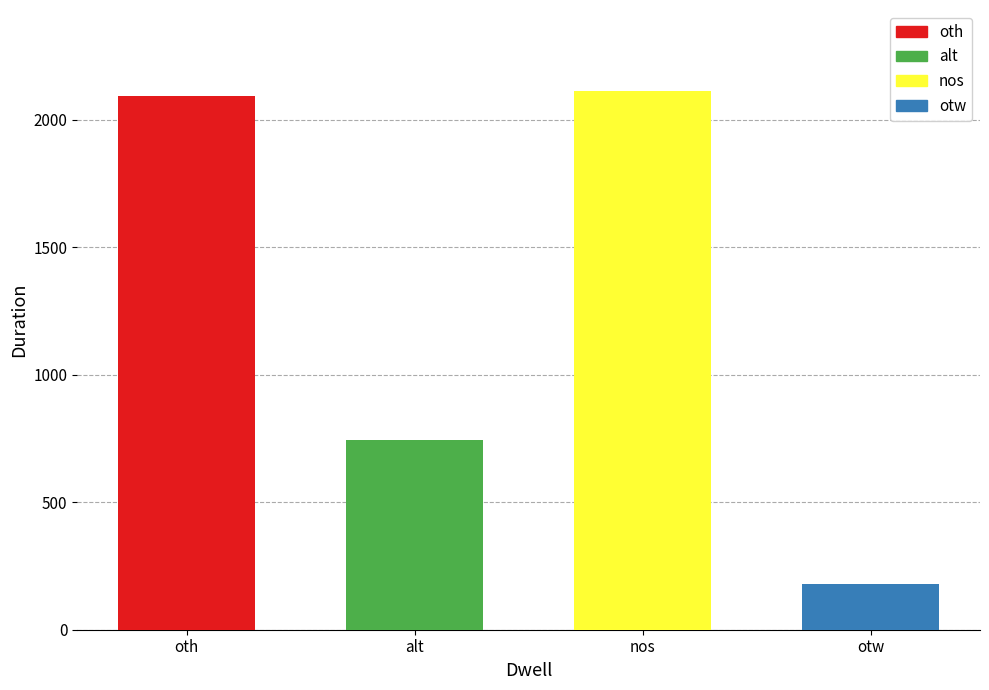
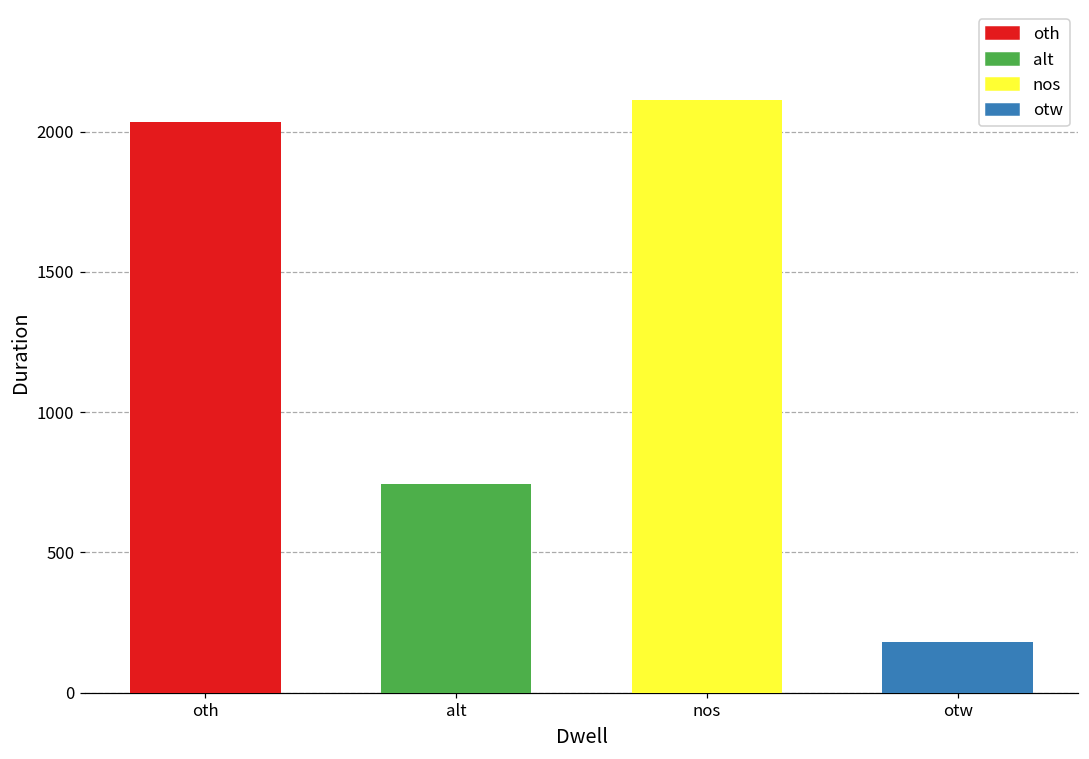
oth: 2090 -> 2030
